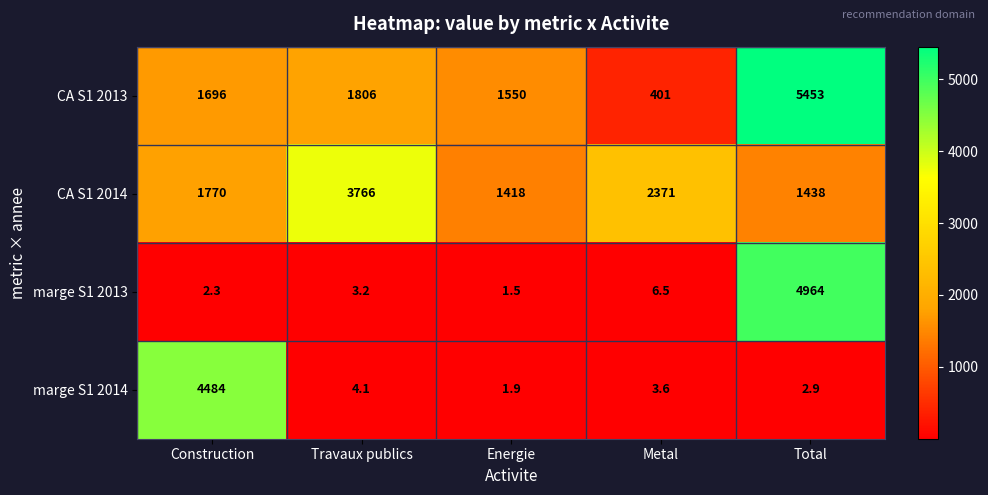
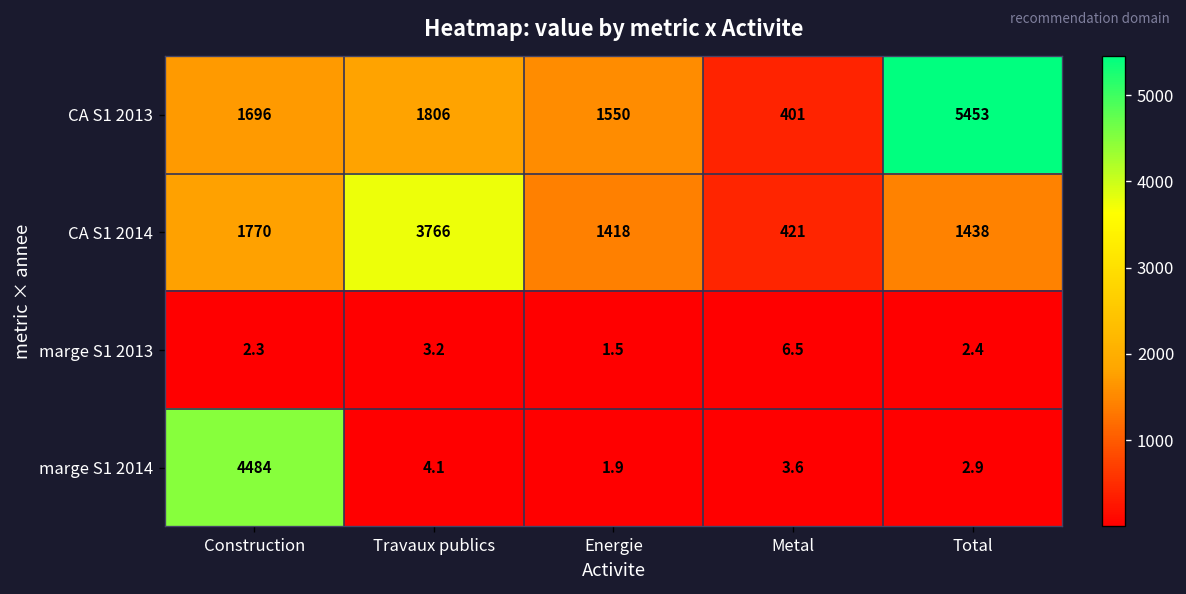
CA S1 2014, Metal: 2371 -> 421
marge S1 2013, Total: 4964 -> 2.4
